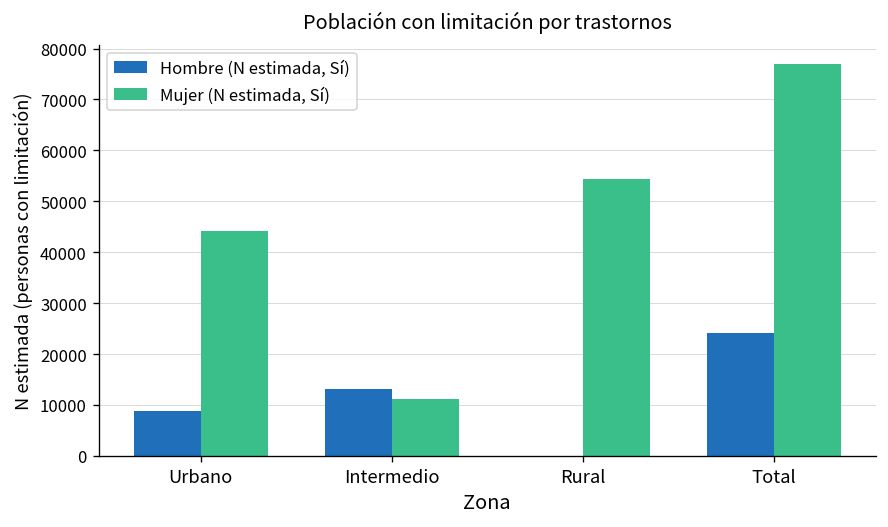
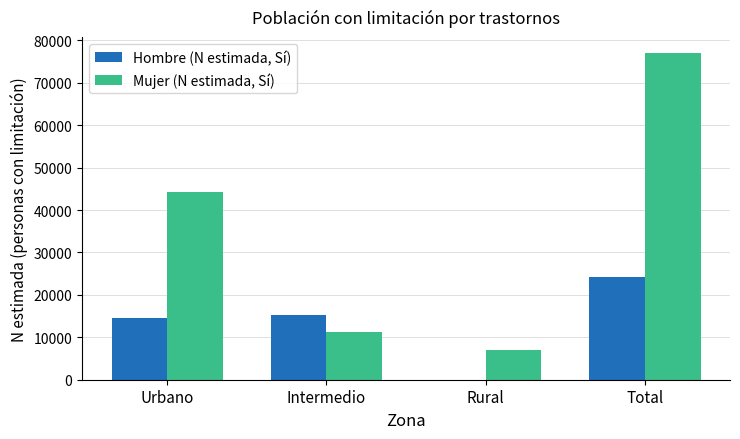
Hombre (N estimada, Sí), Urbano: 9000 -> 14000
Hombre (N estimada, Sí), Intermedio: 13000 -> 15000
Mujer (N estimada, Sí), Rural: 54000 -> 7000
